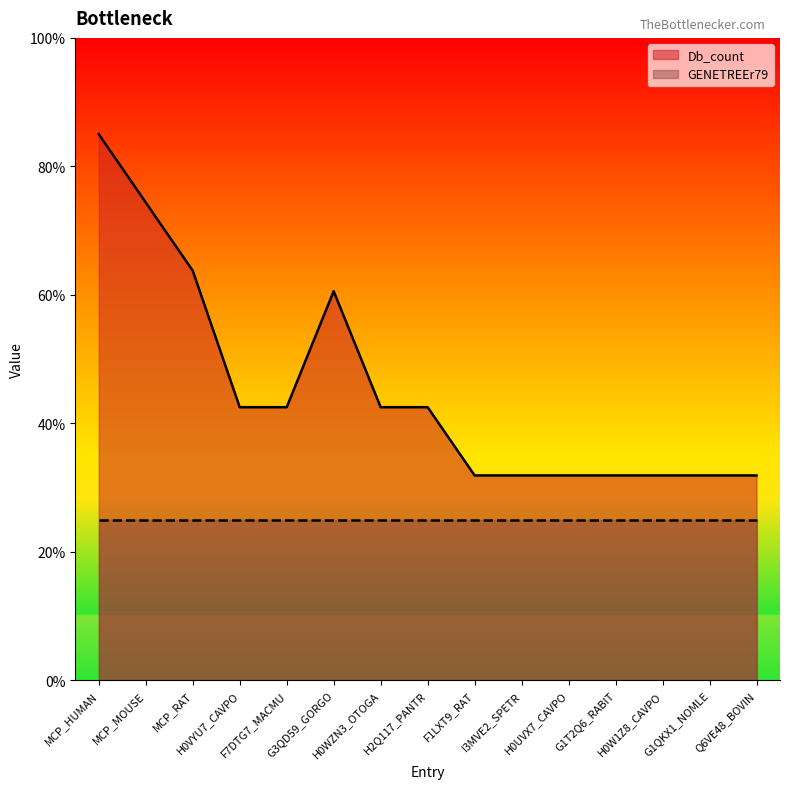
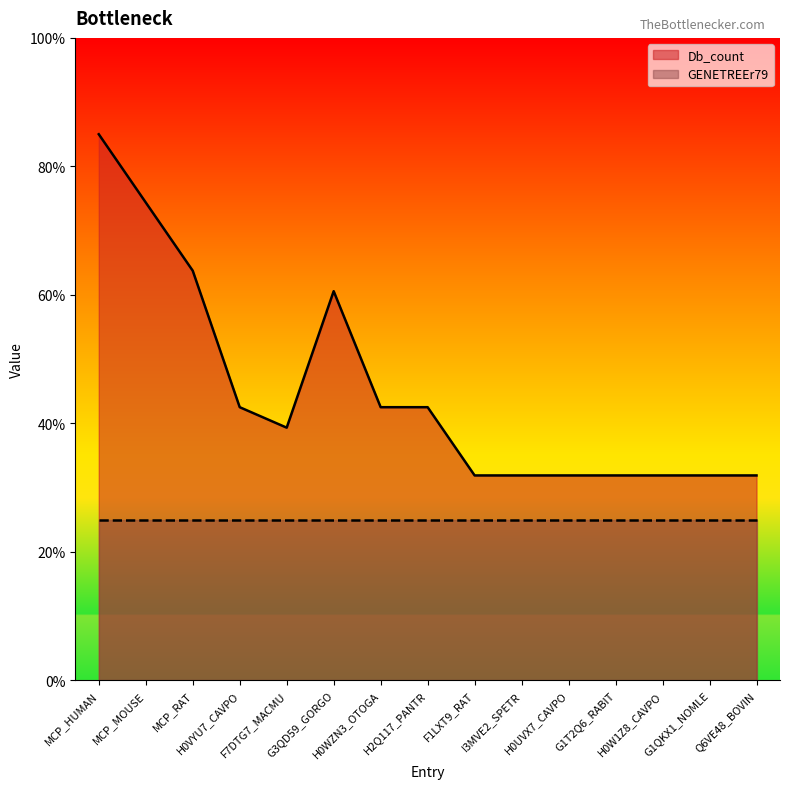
Db_count, F7DTG7_MACMU: 43% -> 39%
